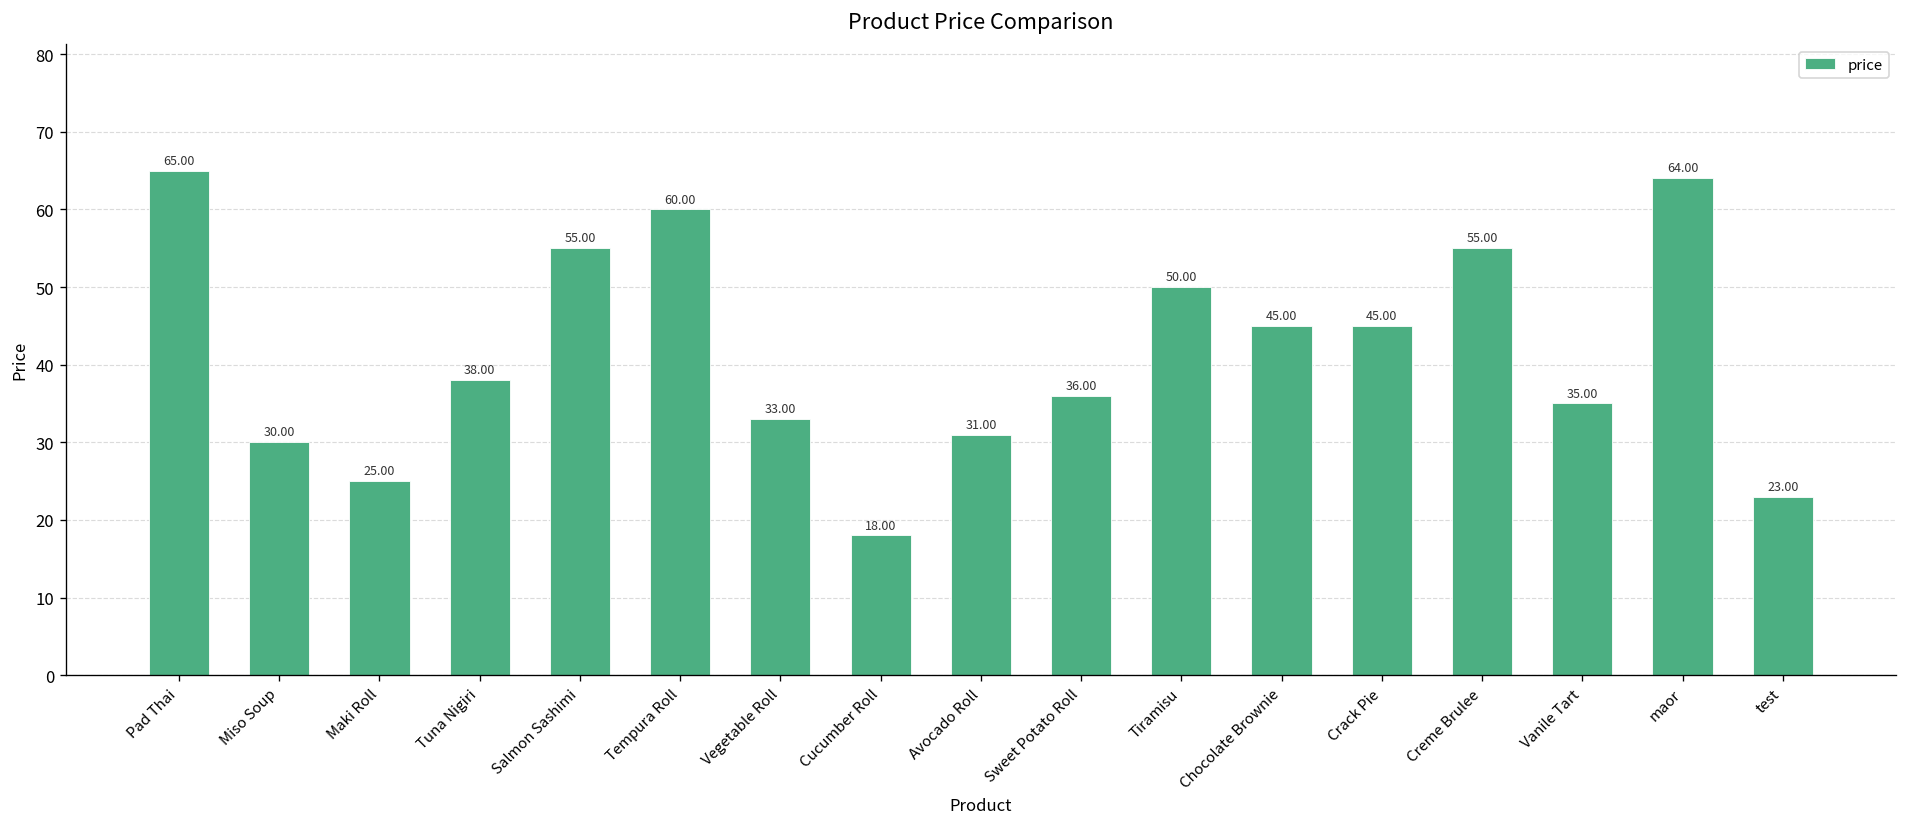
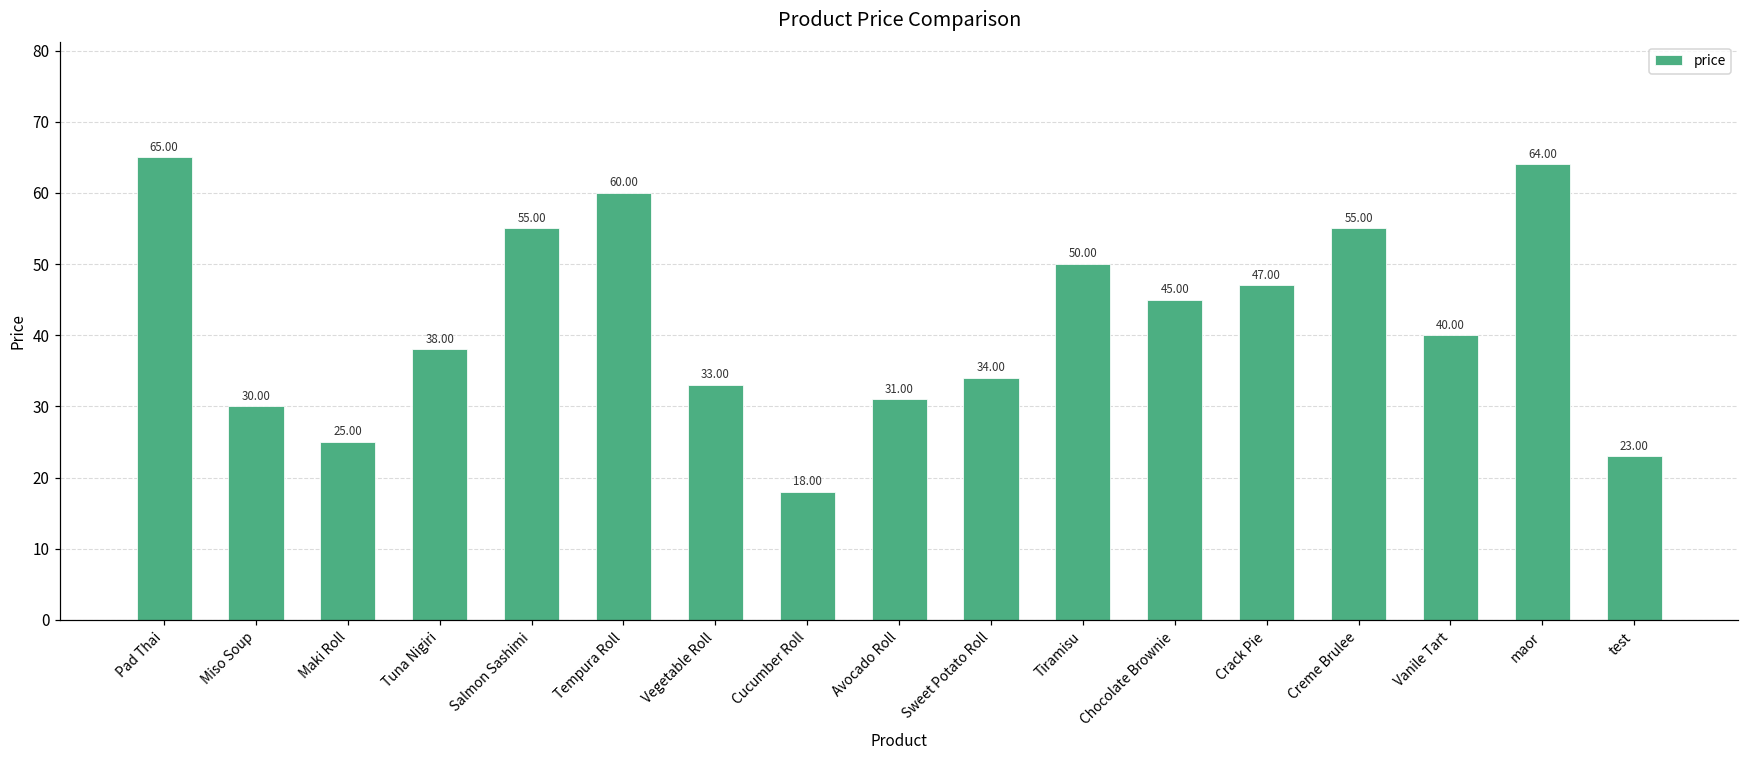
Sweet Potato Roll: 36.00 -> 34.00
Crack Pie: 45.00 -> 47.00
Vanile Tart: 35.00 -> 40.00
